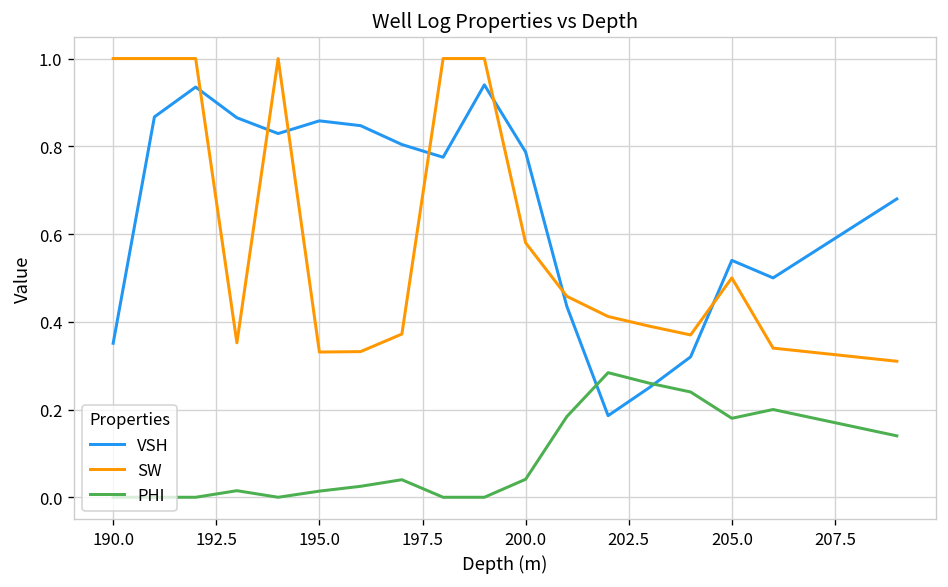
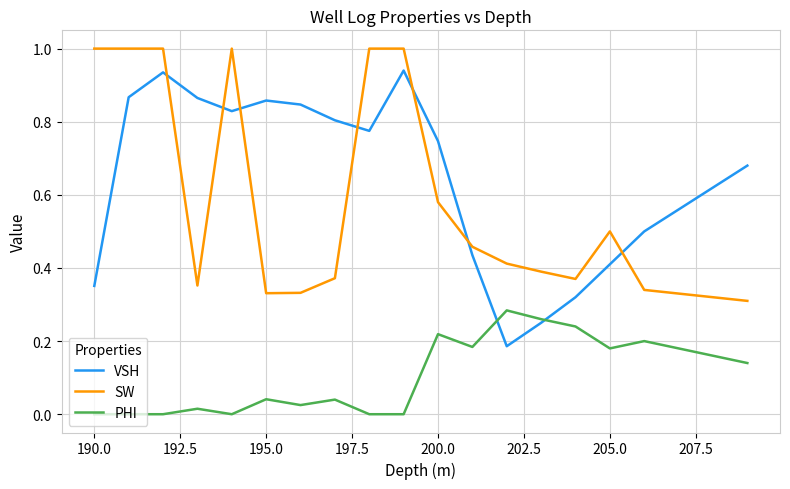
PHI, 195.0: 0.01 -> 0.04
VSH, 200.0: 0.79 -> 0.75
PHI, 200.0: 0.04 -> 0.22
VSH, 205.0: 0.54 -> 0.41
